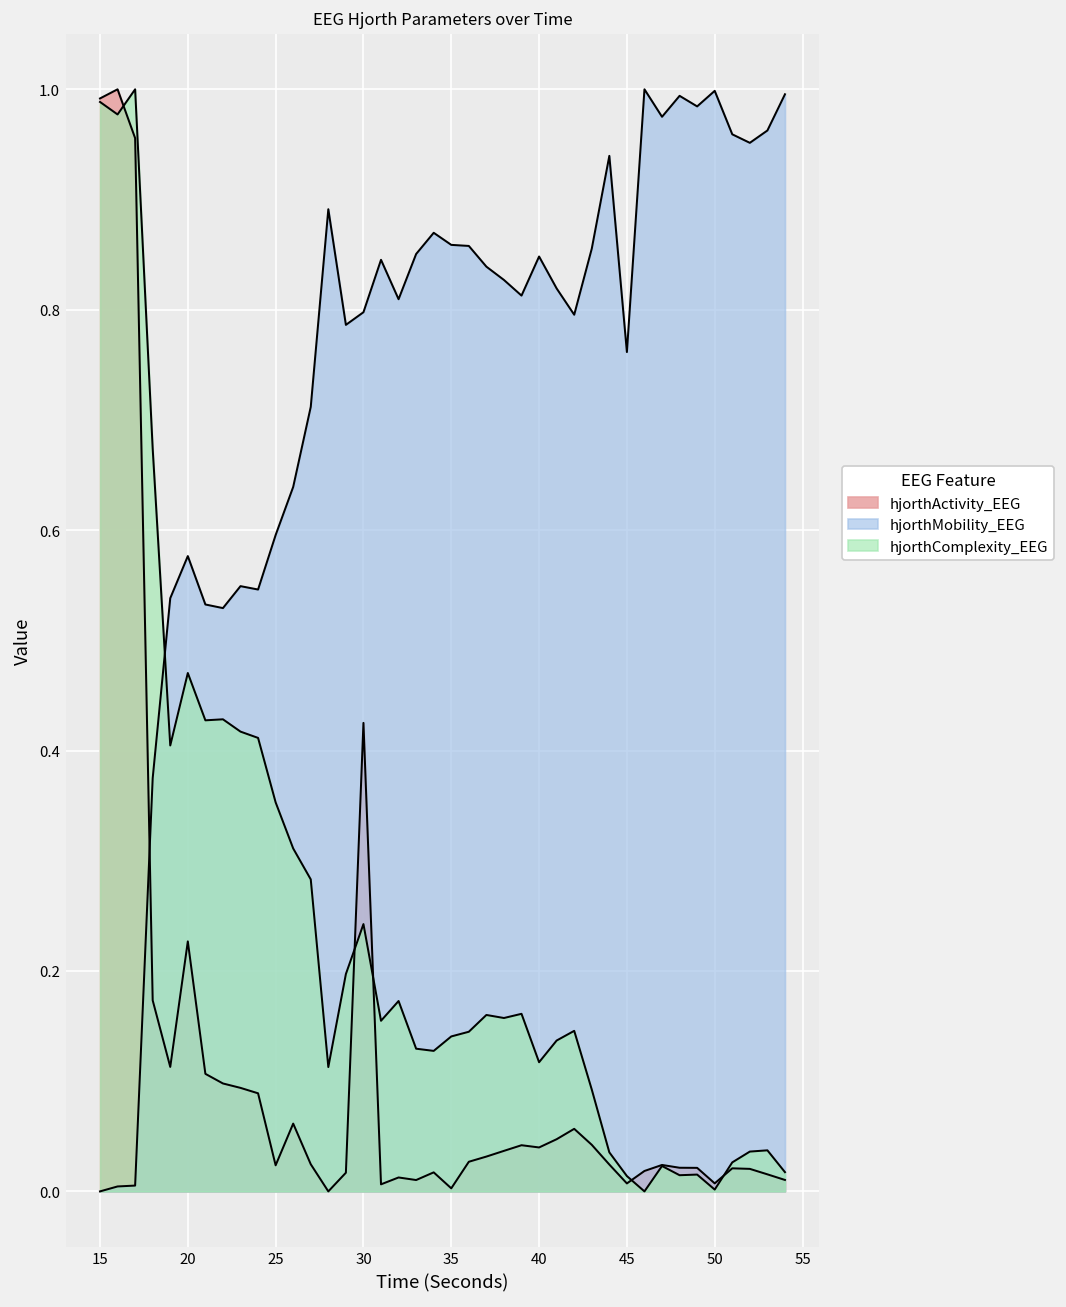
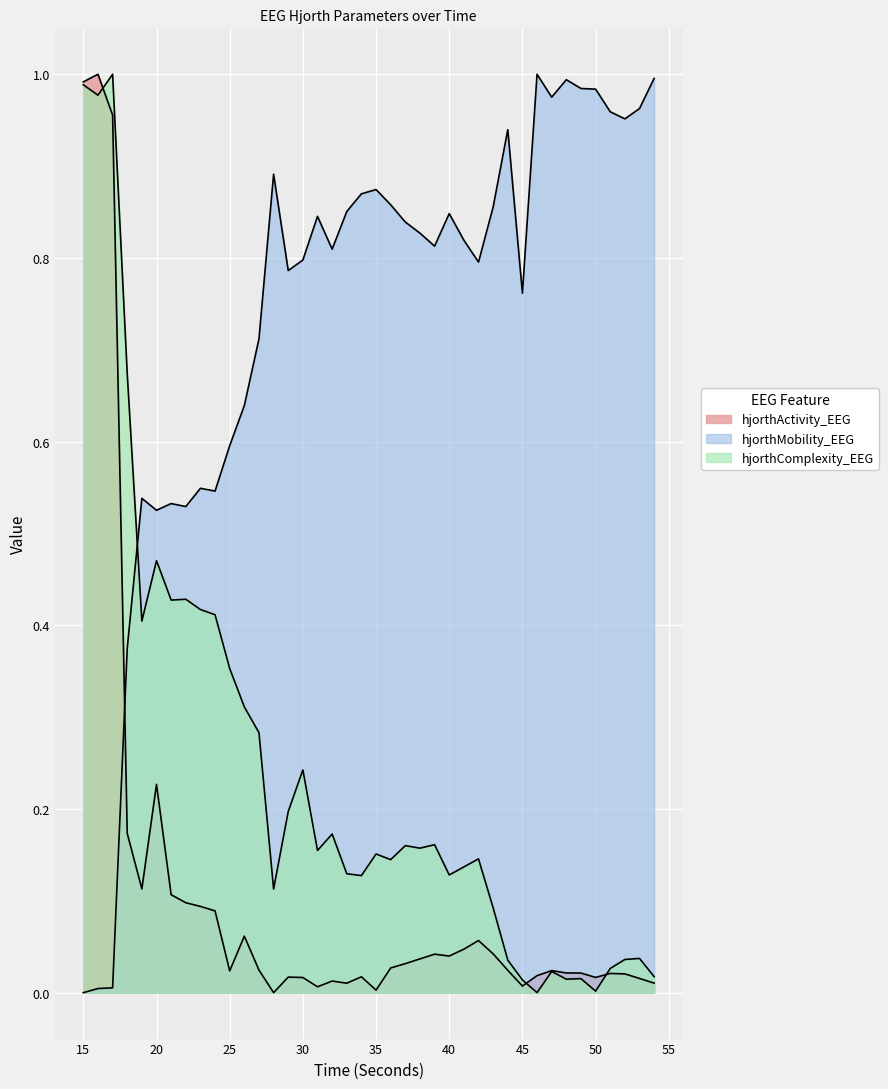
hjorthMobility_EEG, 20: 0.58 -> 0.53
hjorthActivity_EEG, 30: 0.43 -> 0.02
hjorthMobility_EEG, 35: 0.86 -> 0.87
hjorthComplexity_EEG, 35: 0.14 -> 0.15
hjorthComplexity_EEG, 40: 0.12 -> 0.13
hjorthActivity_EEG, 50: 0.01 -> 0.02
hjorthMobility_EEG, 50: 1.00 -> 0.98
